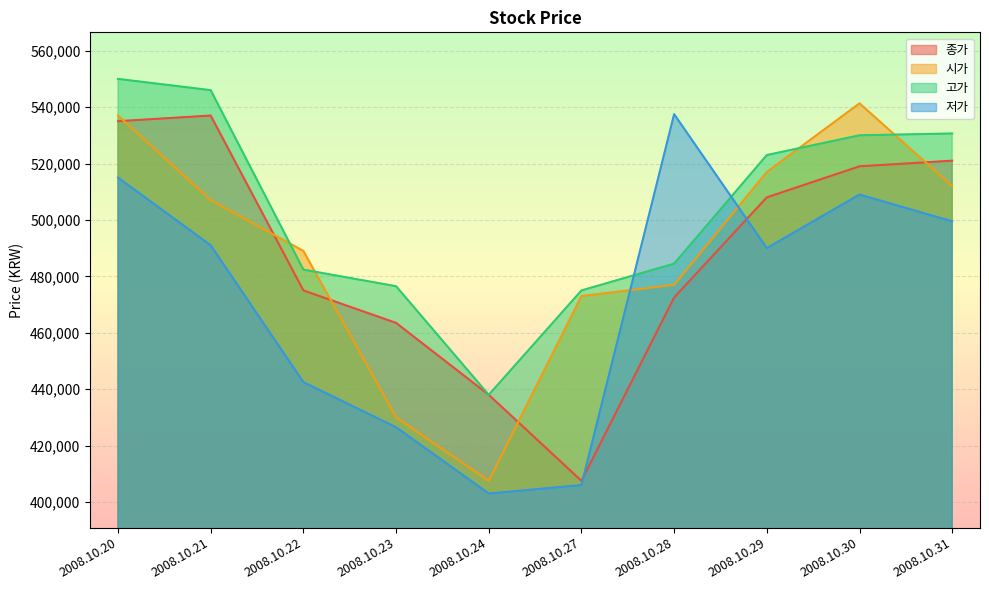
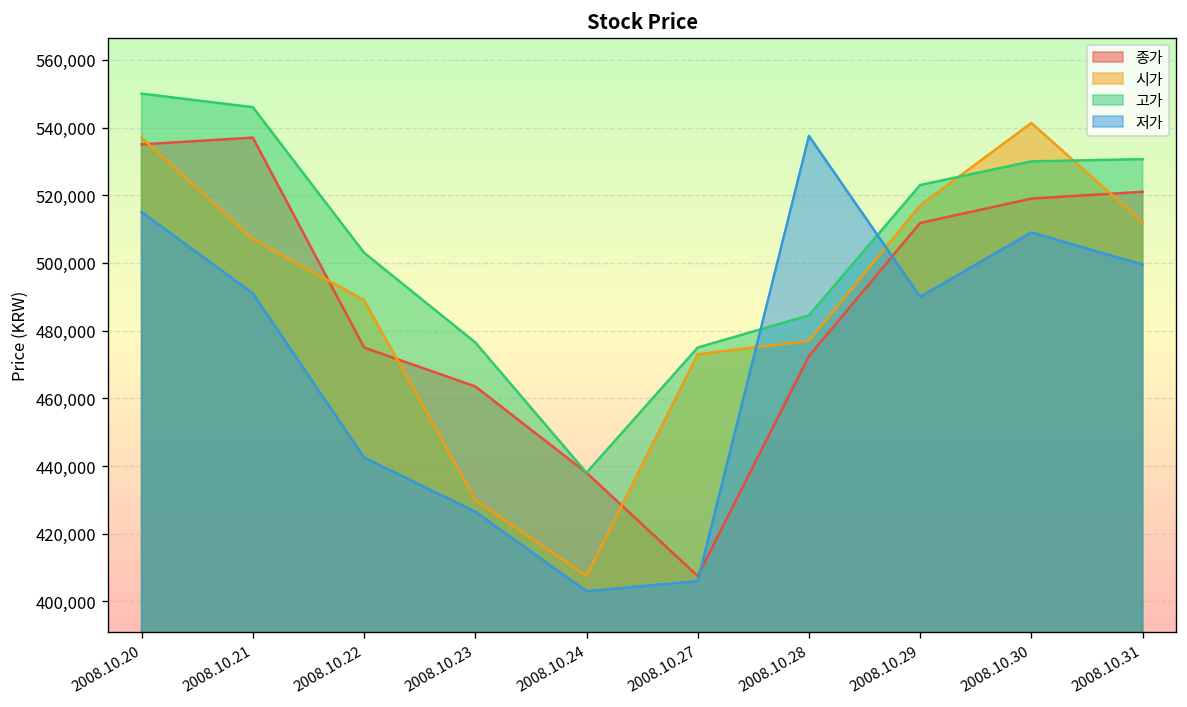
고가, 2008.10.22: 482,000 -> 503,000
종가, 2008.10.29: 508,000 -> 512,000
